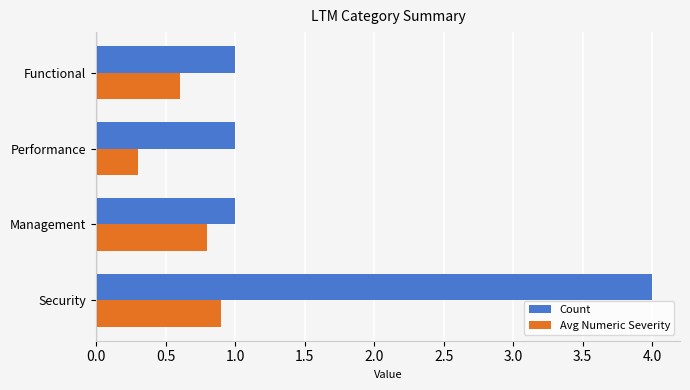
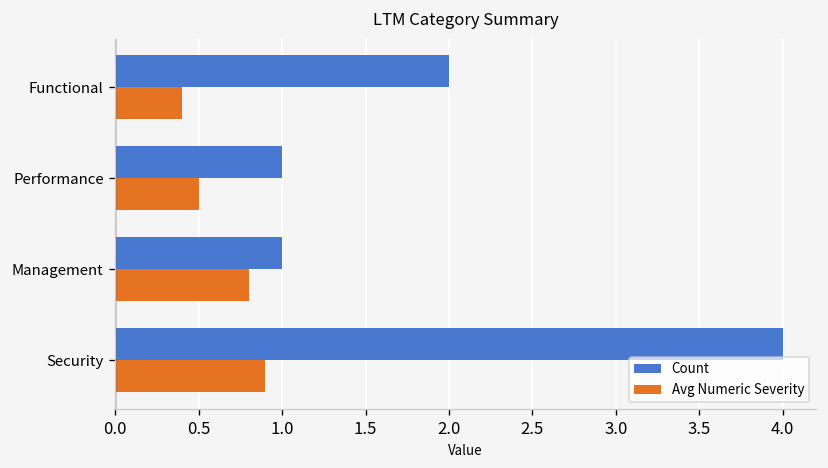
Count, Functional: 1 -> 2
Avg Numeric Severity, Functional: 0.6 -> 0.4
Avg Numeric Severity, Performance: 0.3 -> 0.5
